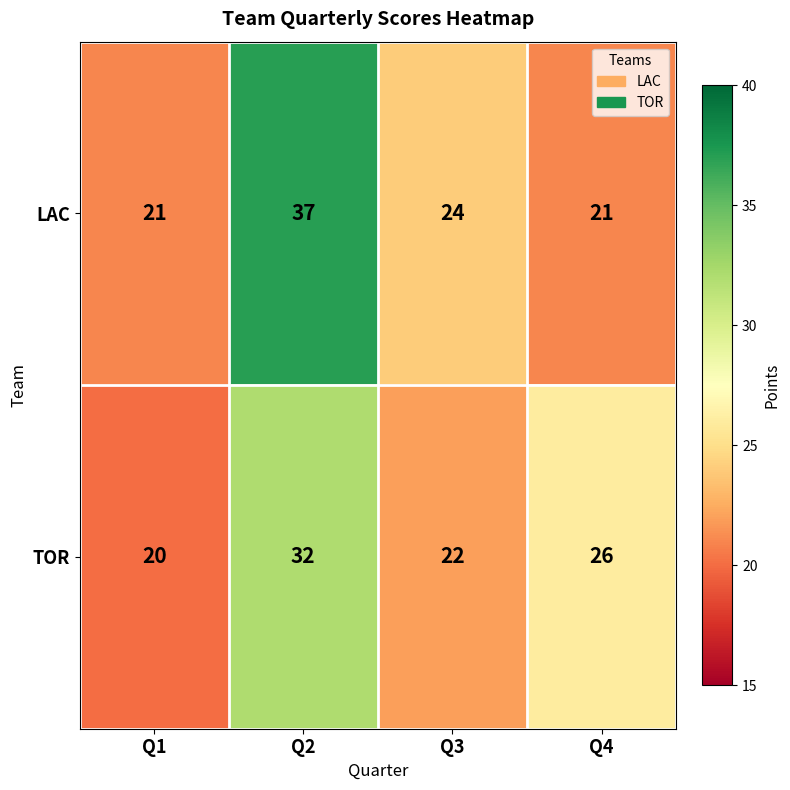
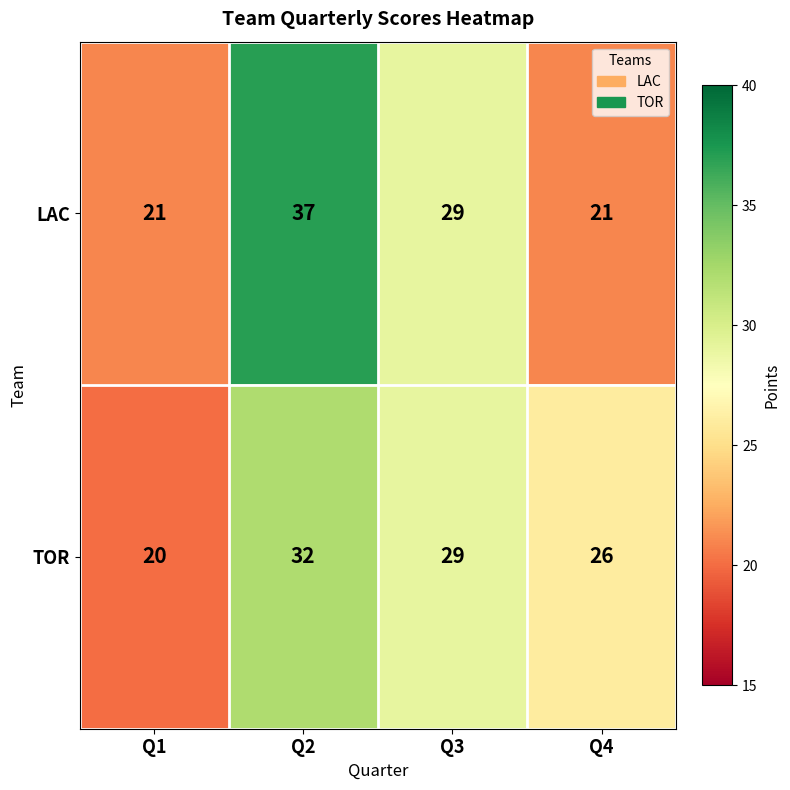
LAC, Q3: 24 -> 29
TOR, Q3: 22 -> 29
